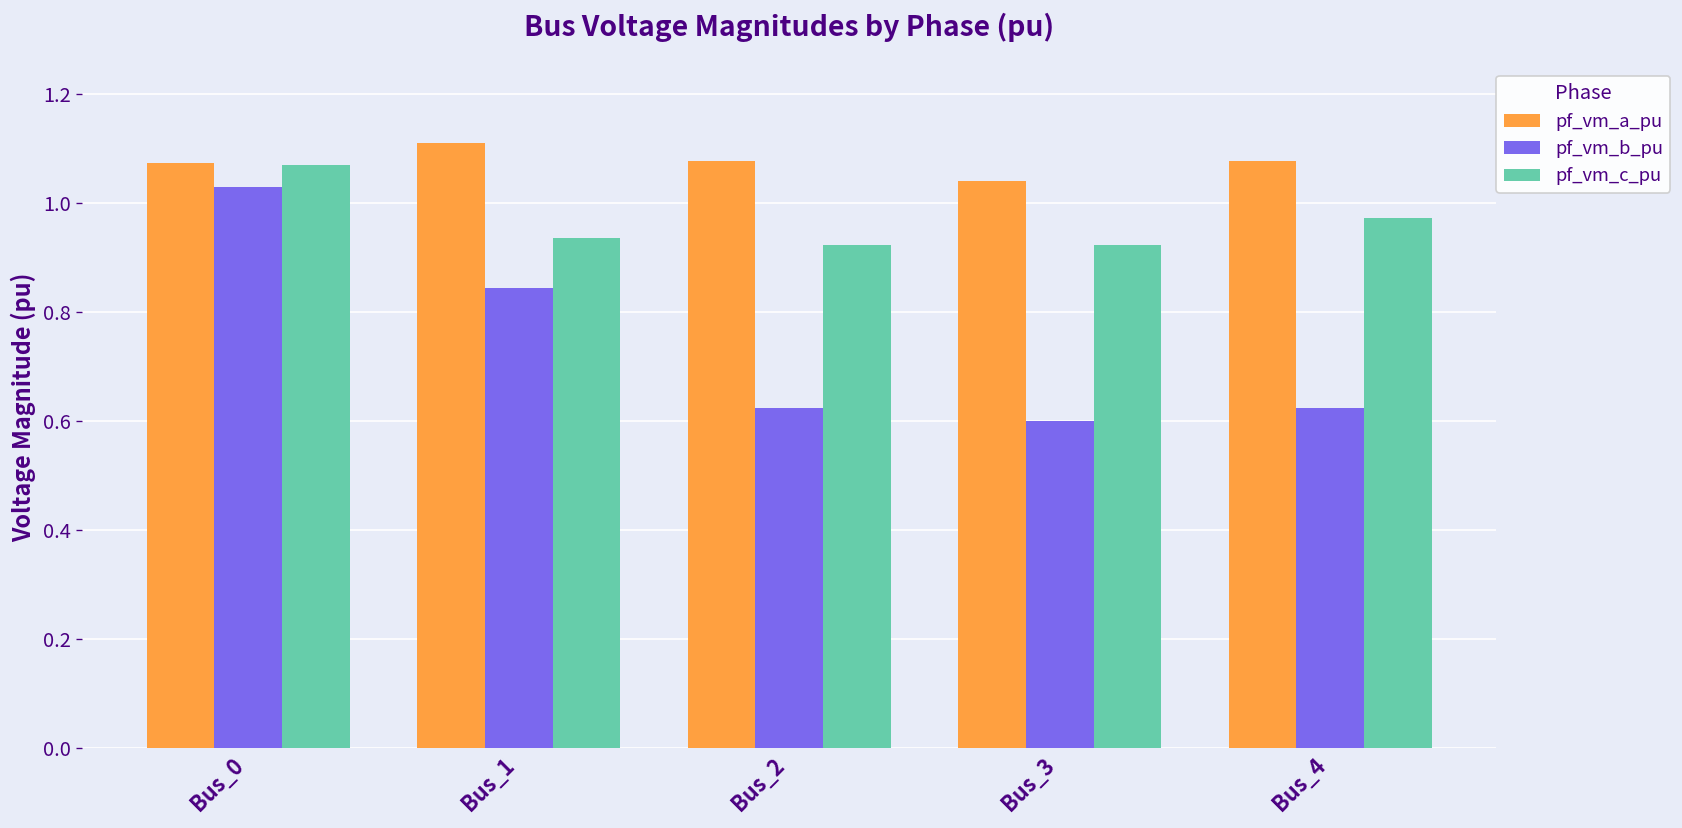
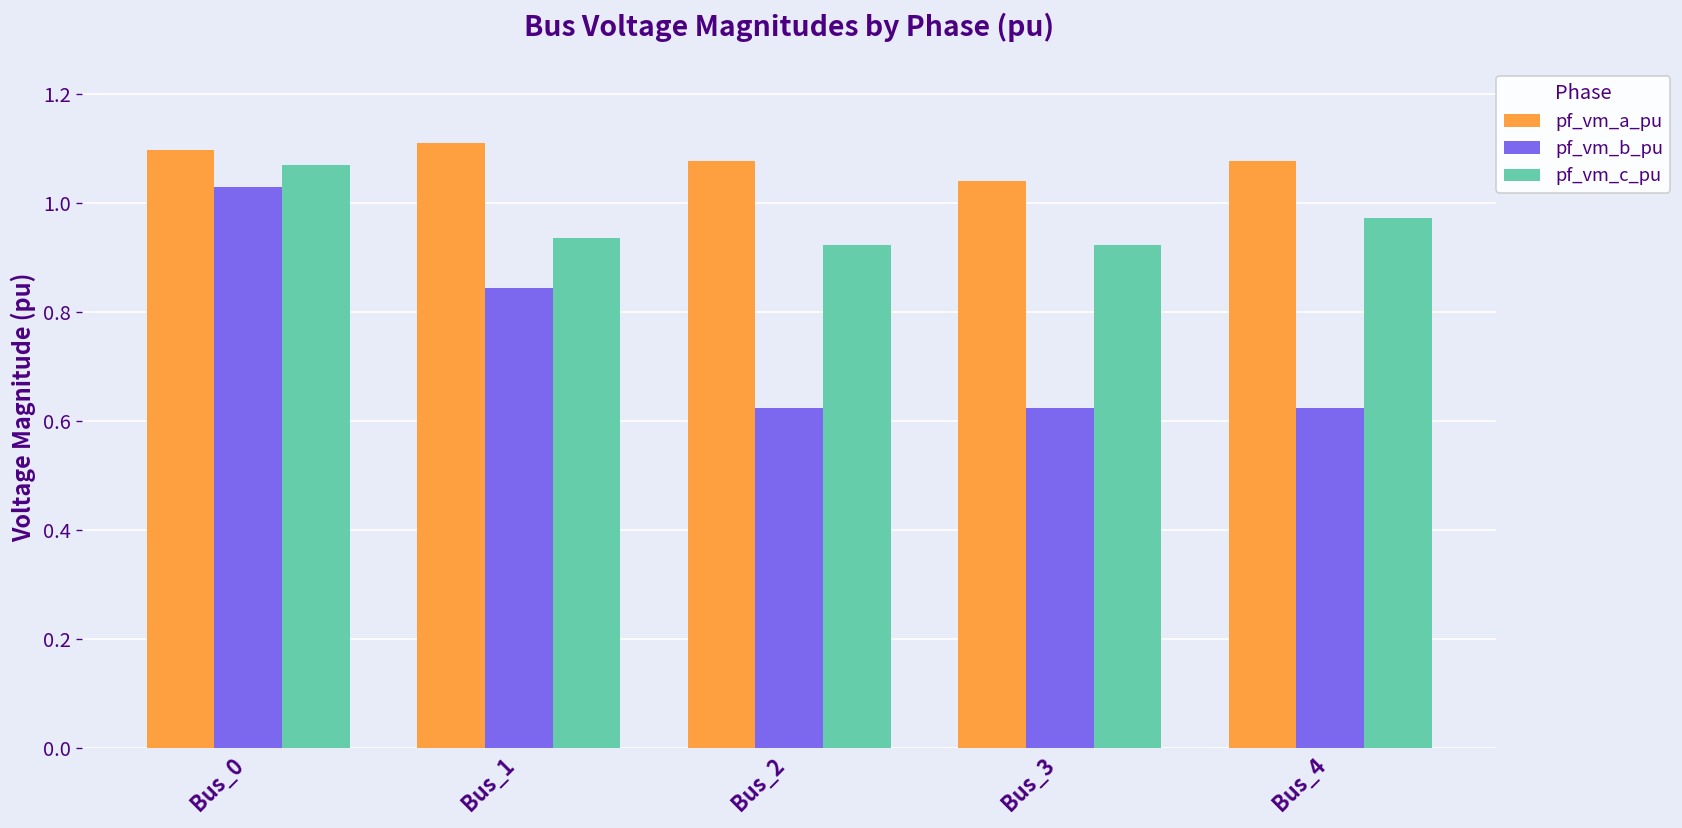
pf_vm_a_pu, Bus_0: 1.07 -> 1.10
pf_vm_b_pu, Bus_3: 0.60 -> 0.62
